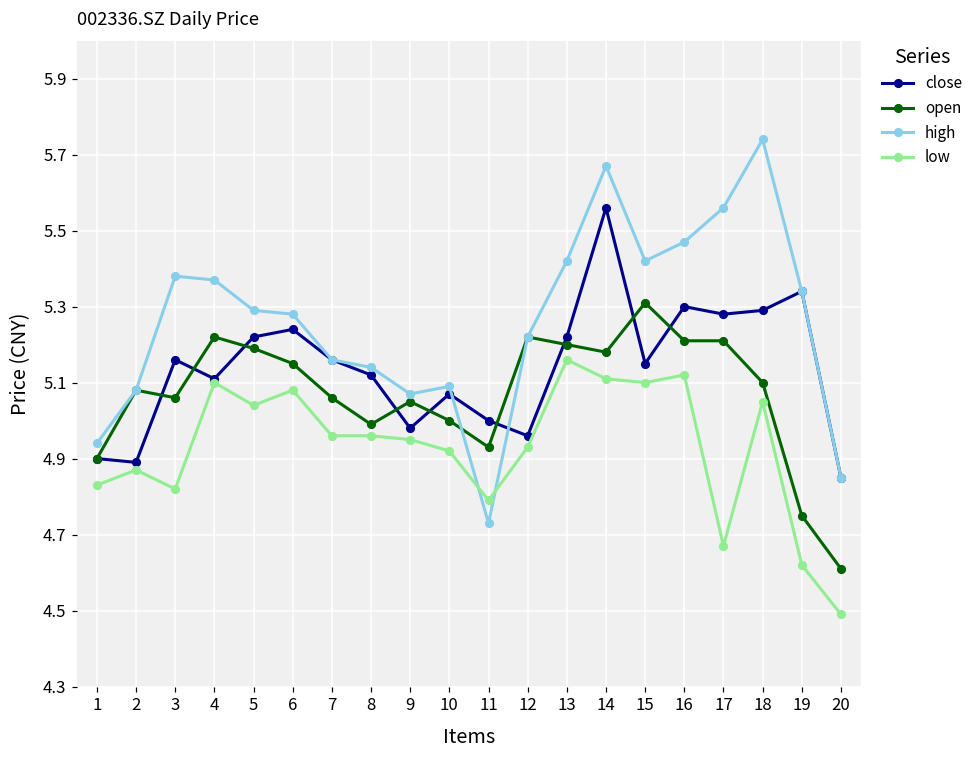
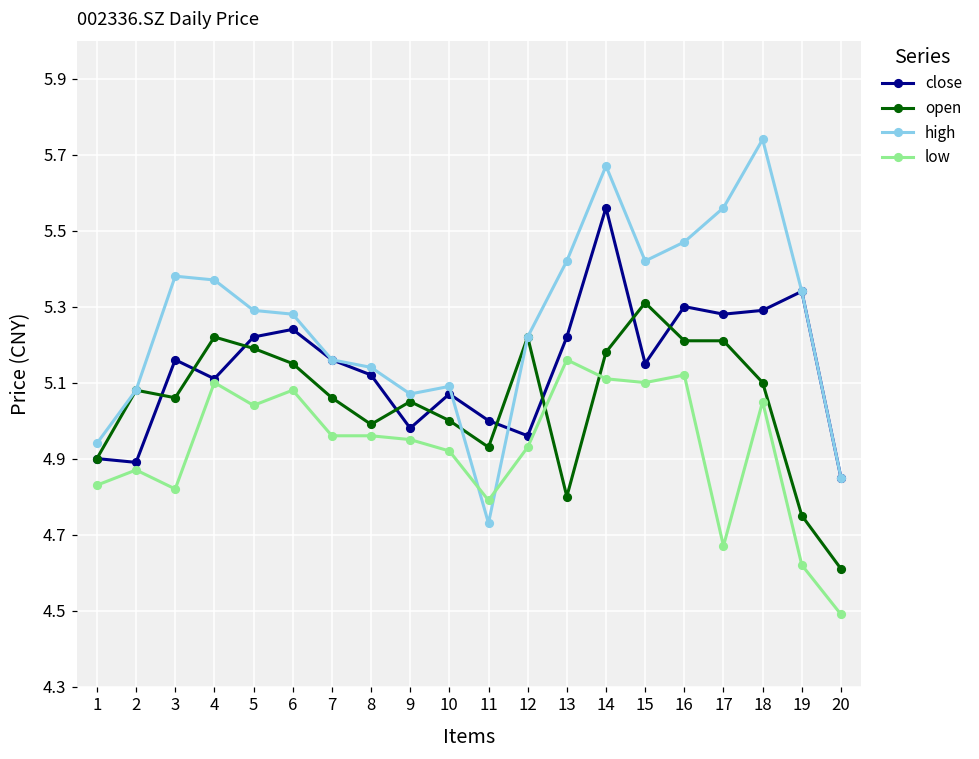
open, 13: 5.2 -> 4.8
